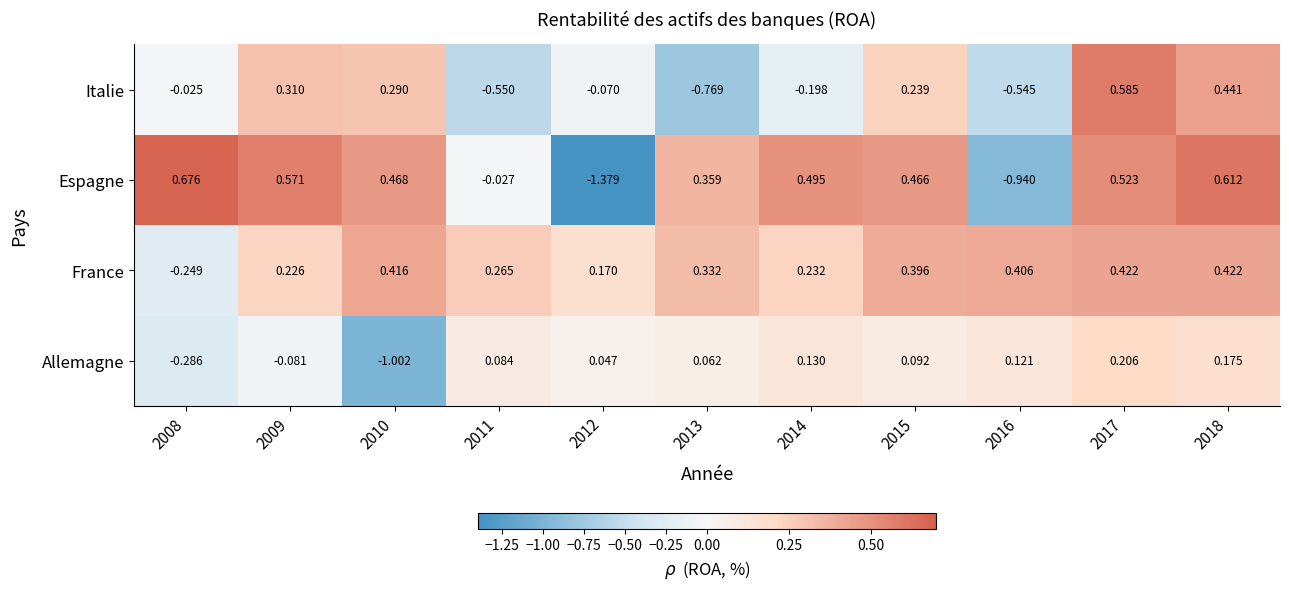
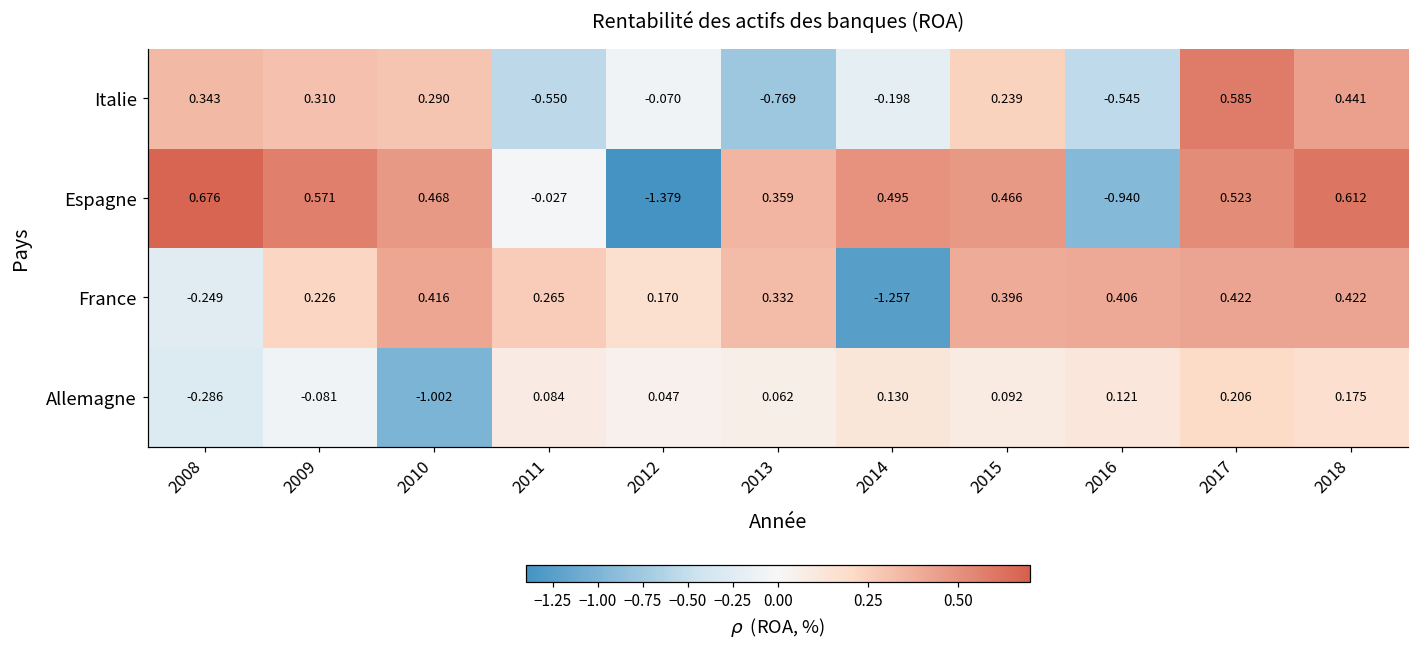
Italie, 2008: -0.025 -> 0.343
France, 2014: 0.232 -> -1.257
